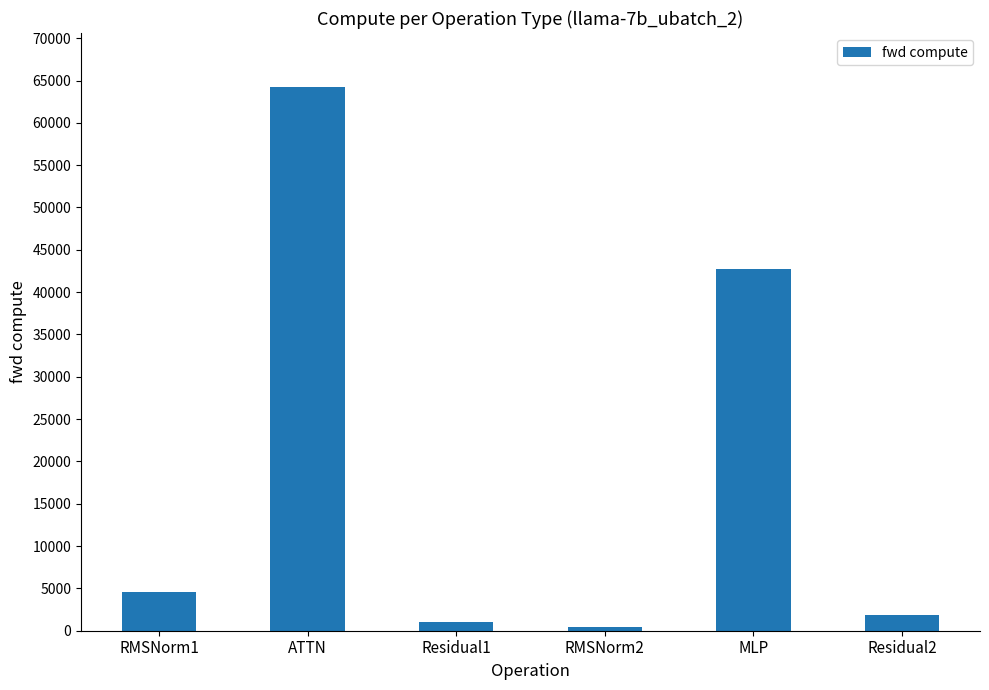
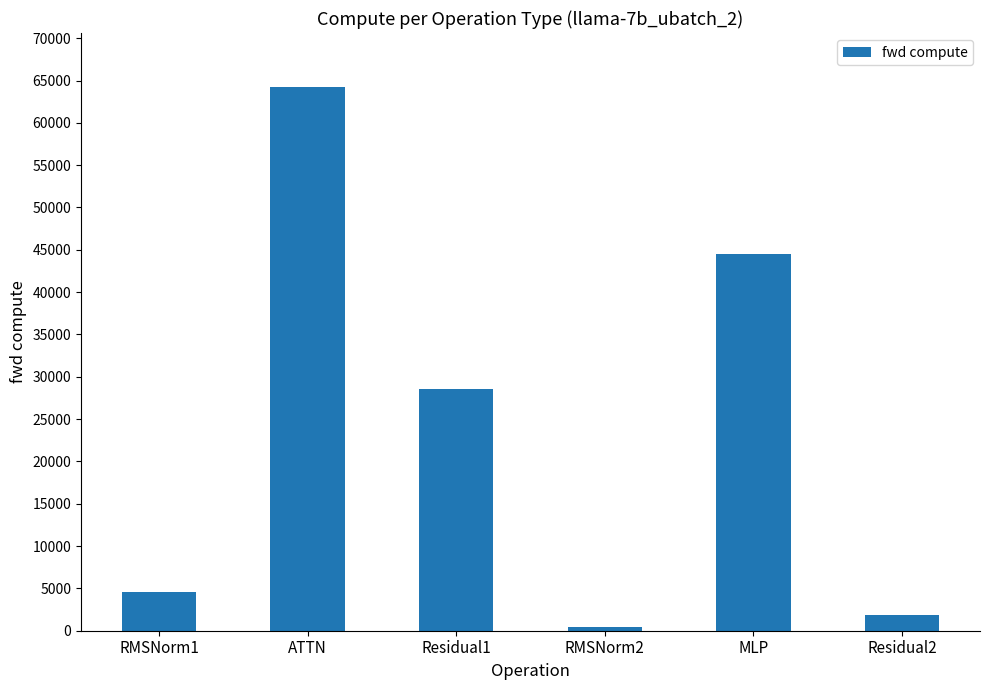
Residual1: 1000 -> 29000
MLP: 43000 -> 44000
